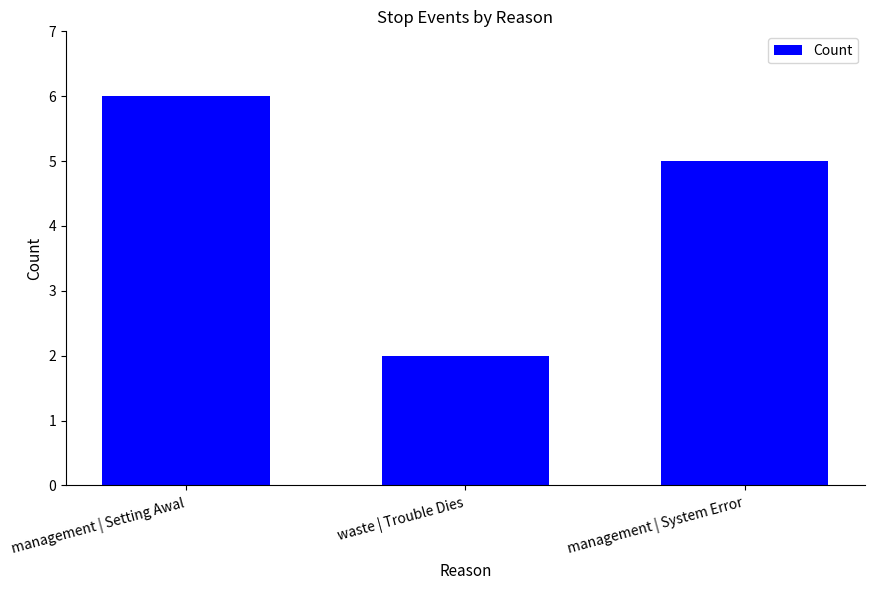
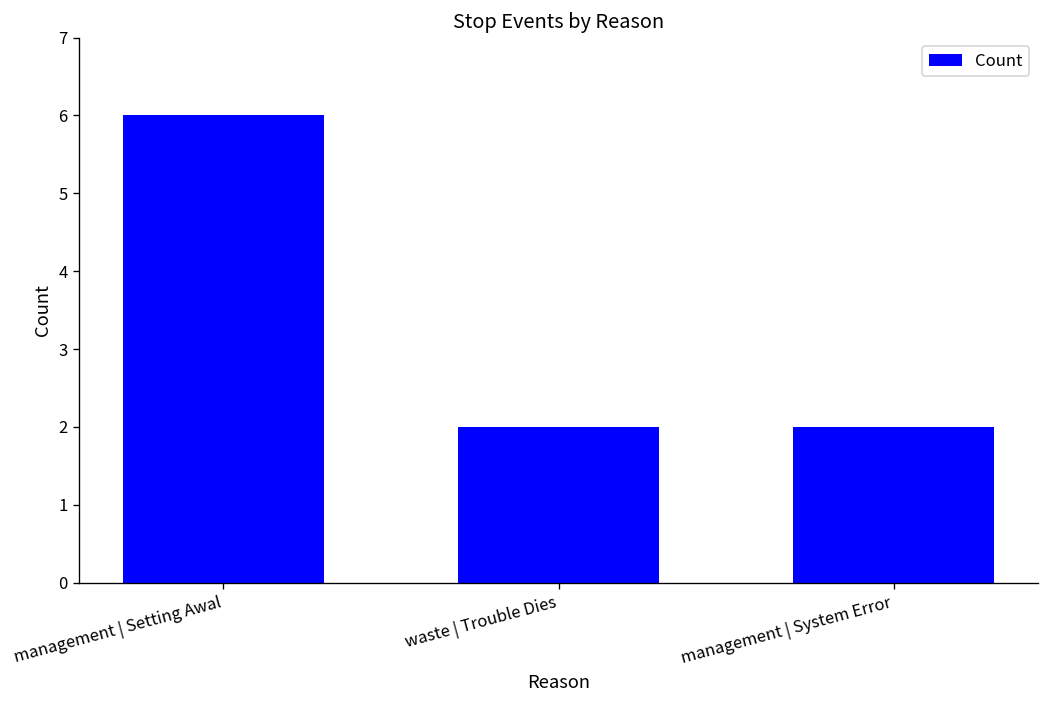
management | System Error: 5 -> 2
